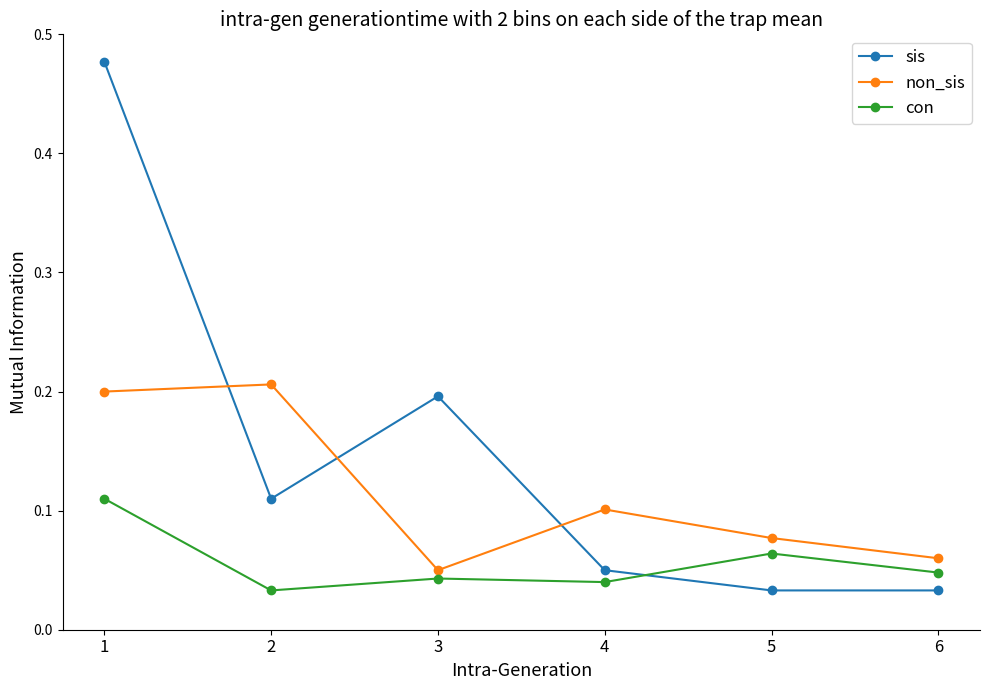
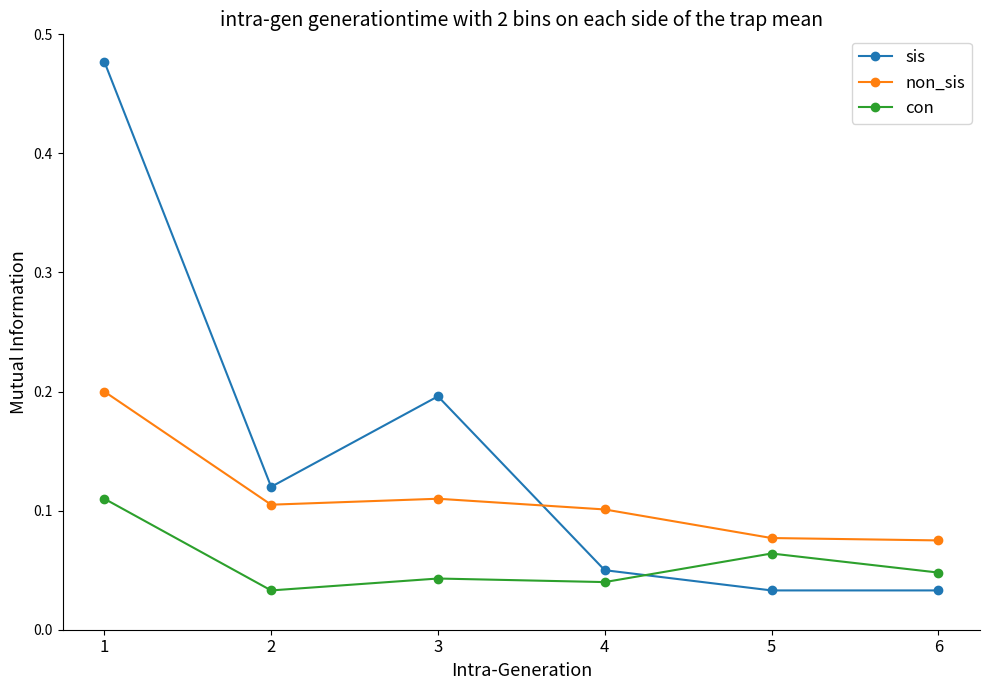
sis, 2: 0.11 -> 0.12
non_sis, 2: 0.206 -> 0.105
non_sis, 3: 0.05 -> 0.11
non_sis, 6: 0.060 -> 0.075
